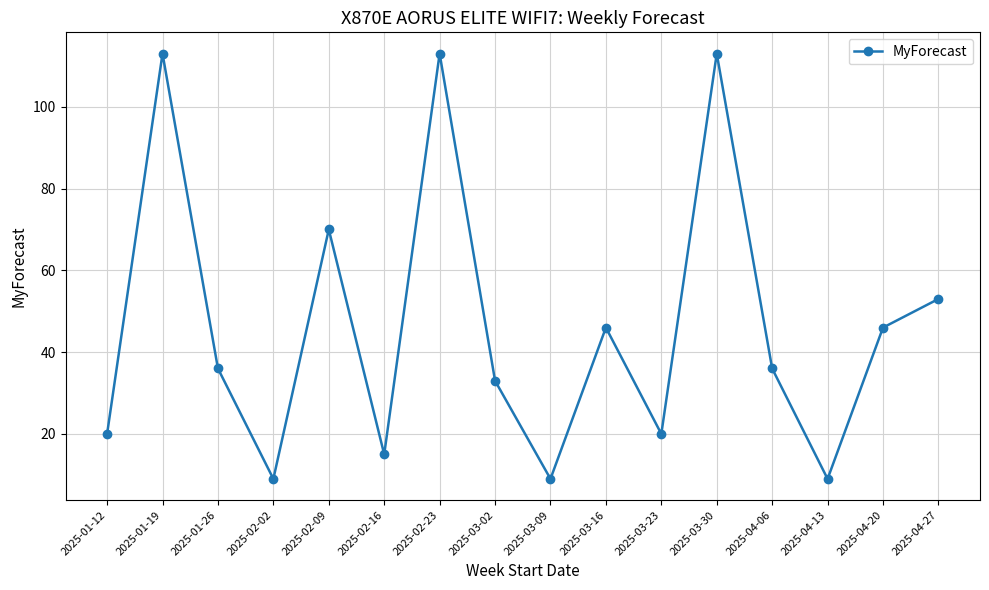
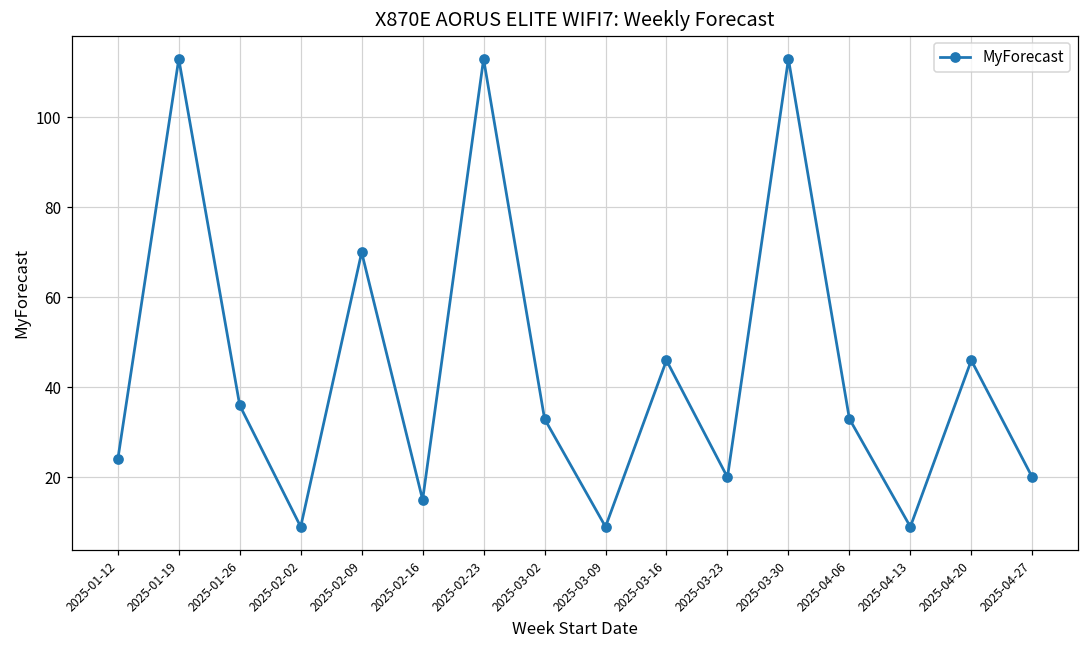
2025-01-12: 20 -> 24
2025-04-06: 36 -> 33
2025-04-27: 53 -> 20
